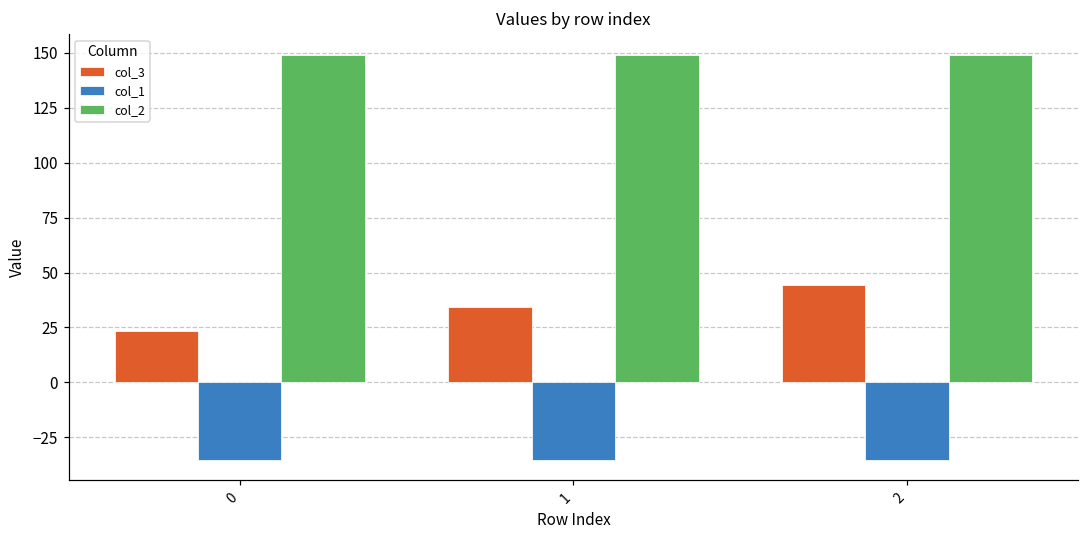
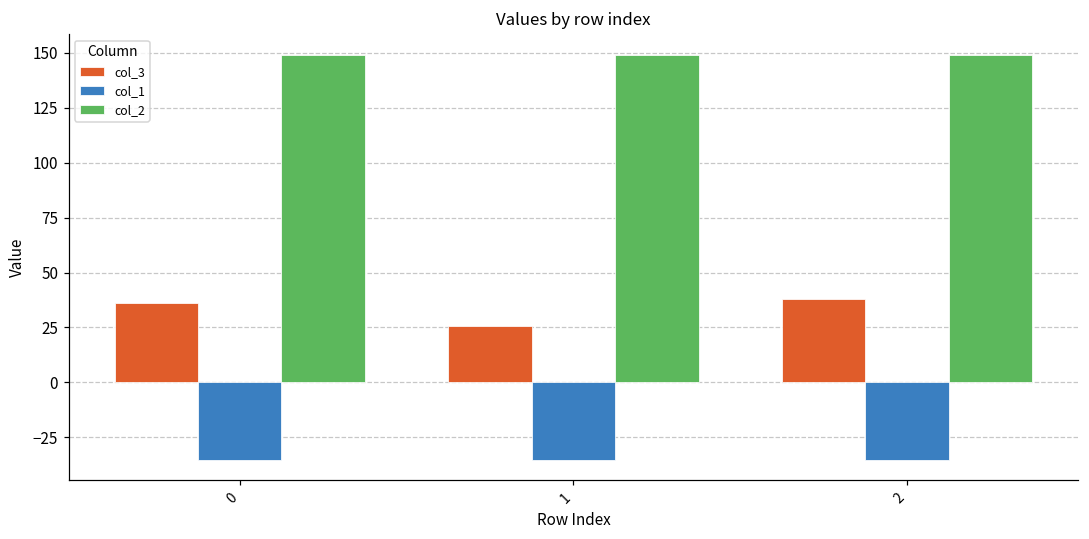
col_3, 0: 24 -> 36
col_3, 1: 34 -> 26
col_3, 2: 44 -> 38
